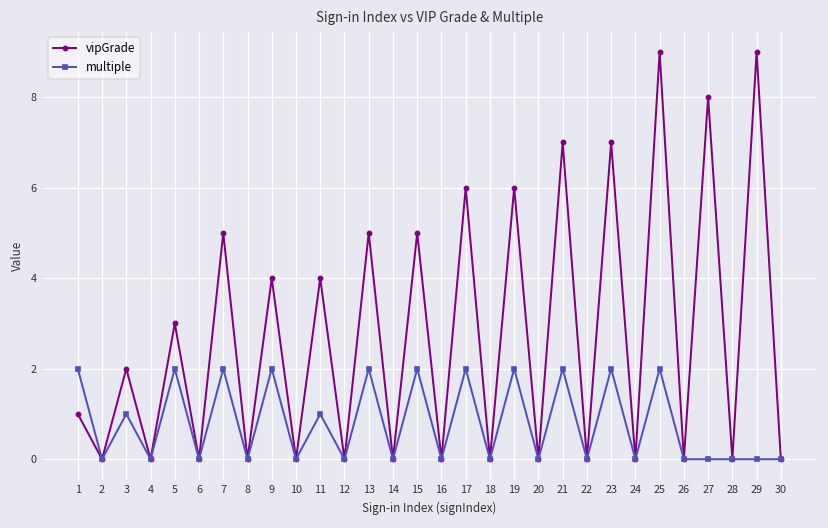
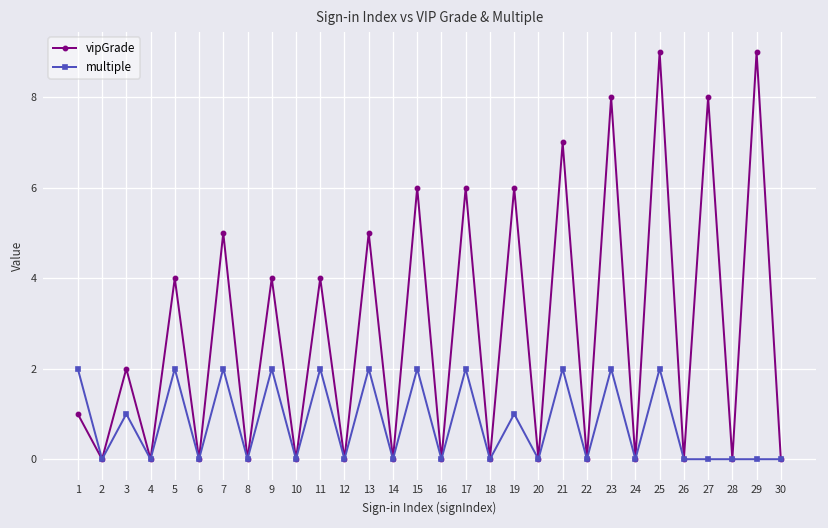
vipGrade, 5: 3 -> 4
multiple, 11: 1 -> 2
vipGrade, 15: 5 -> 6
multiple, 19: 2 -> 1
vipGrade, 23: 7 -> 8
